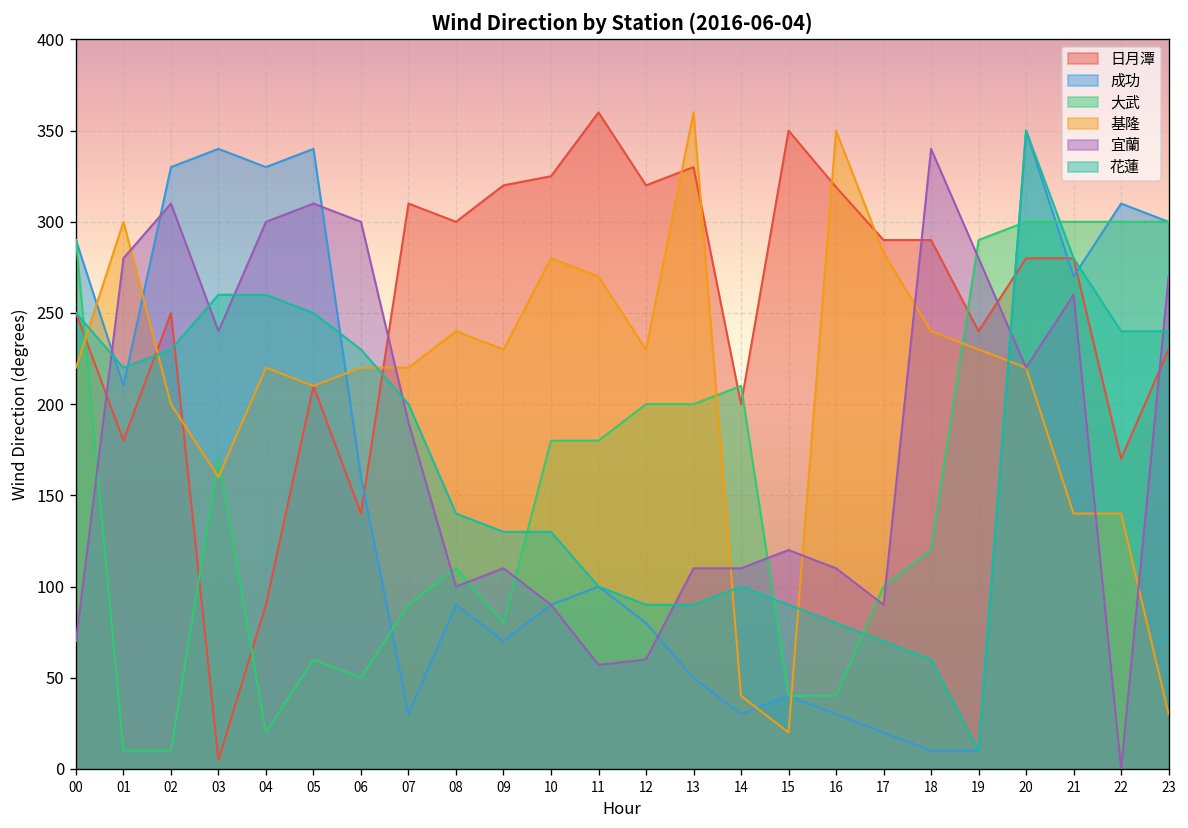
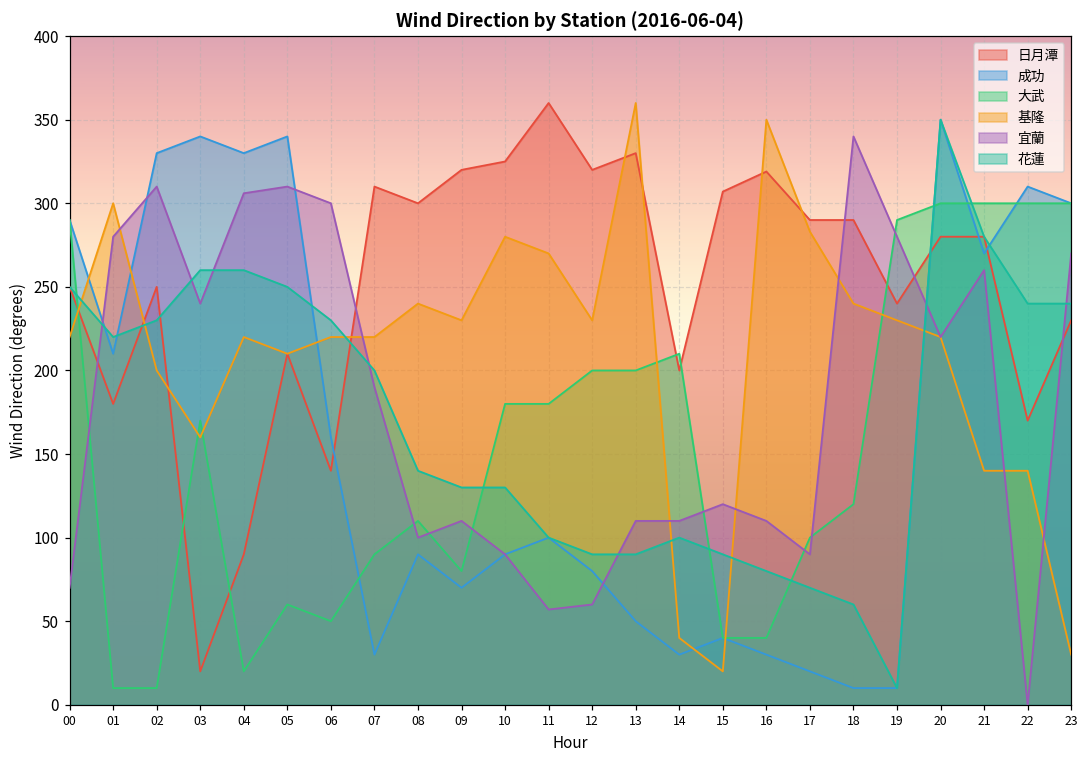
日月潭, 03: 5 -> 20
宜蘭, 04: 300 -> 306
日月潭, 15: 350 -> 307
